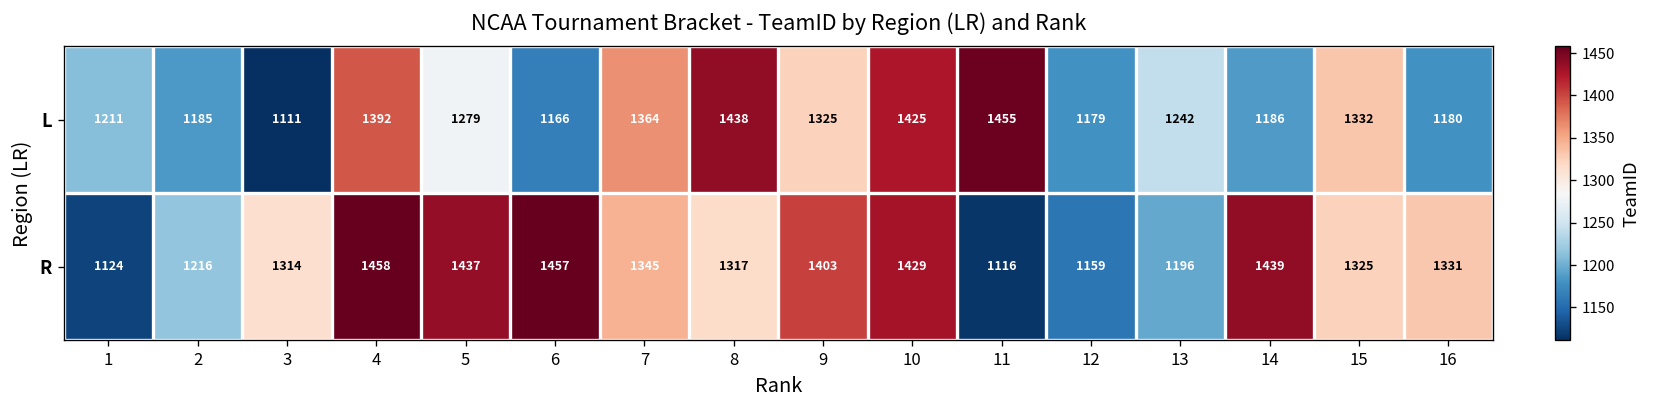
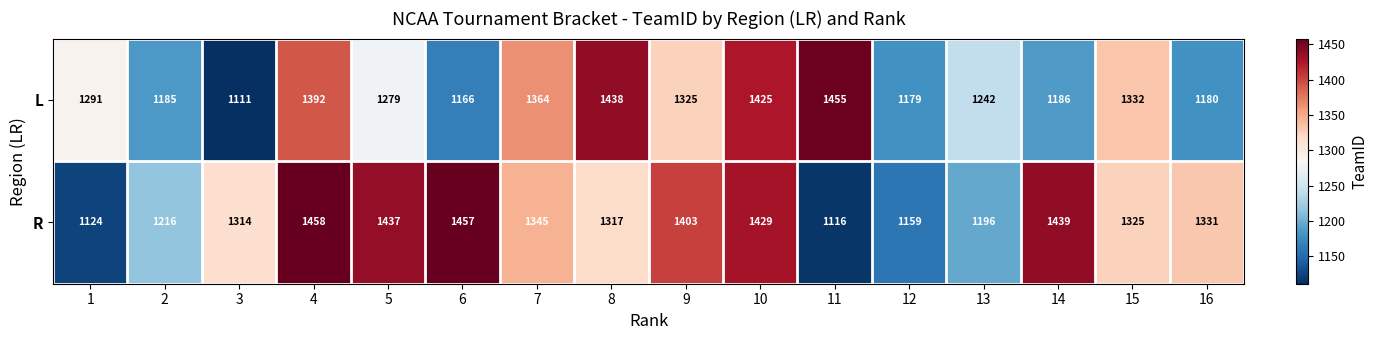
L, 1: 1211 -> 1291
